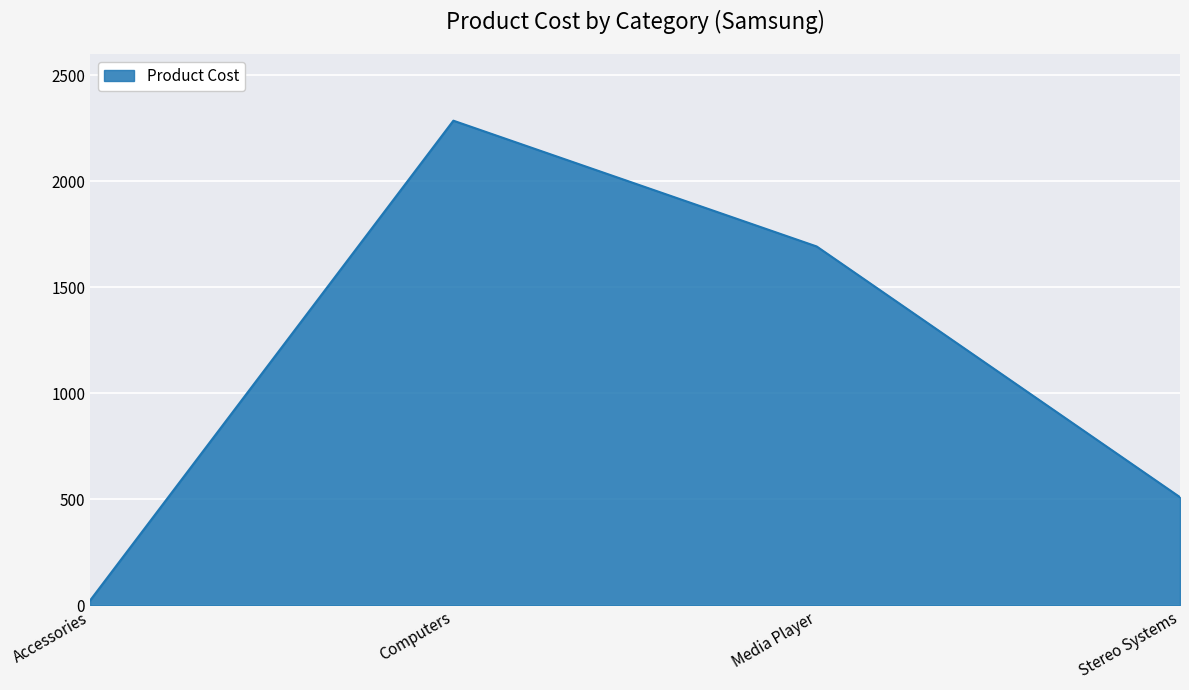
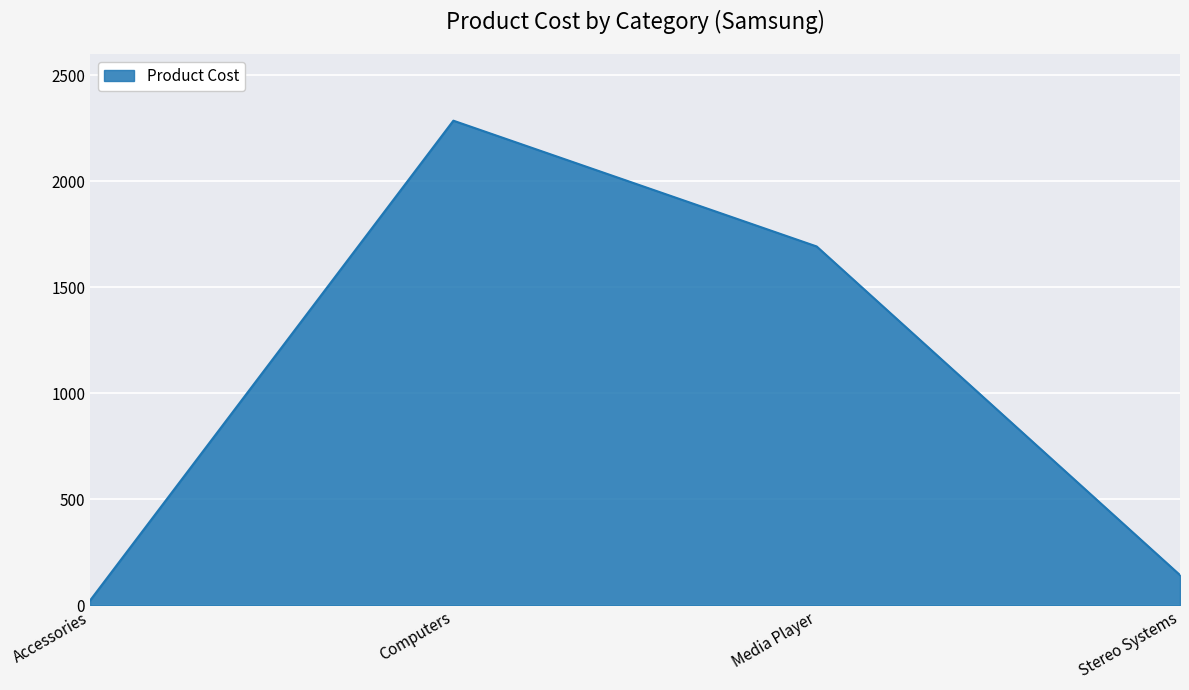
Stereo Systems: 510 -> 140
